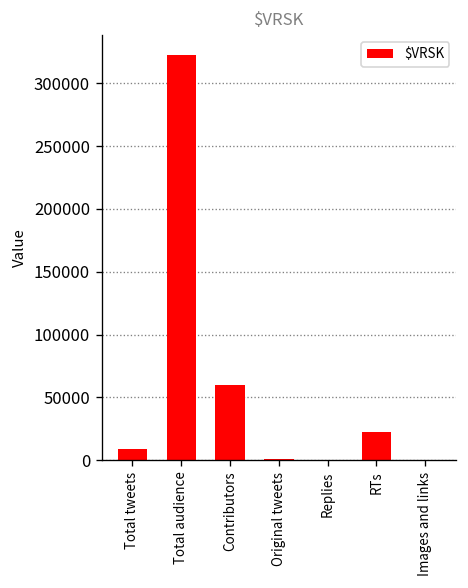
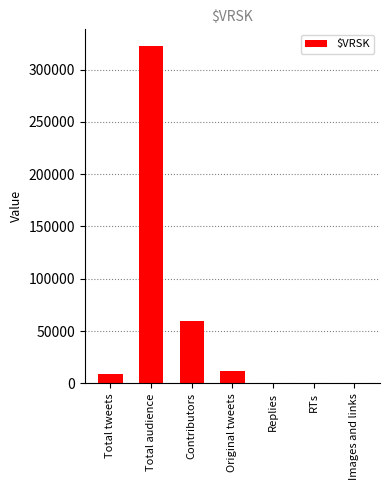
Original tweets: 1000 -> 12000
RTs: 23000 -> 0
